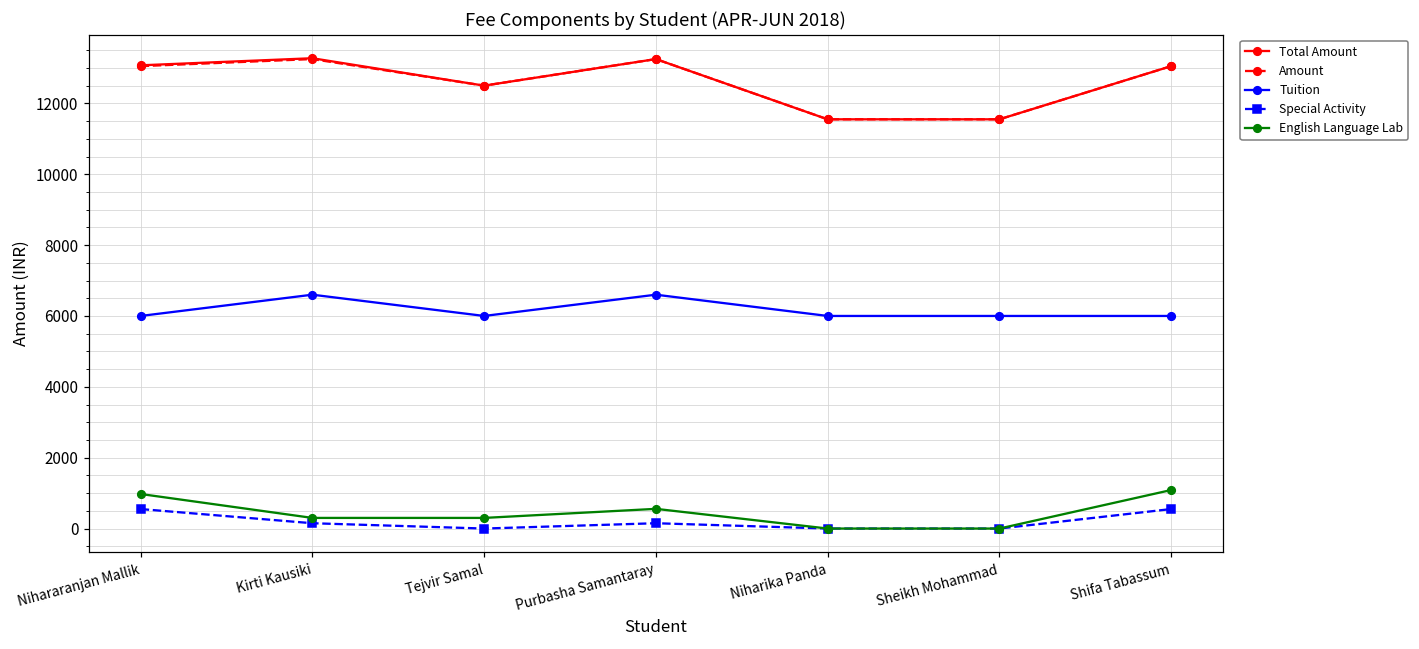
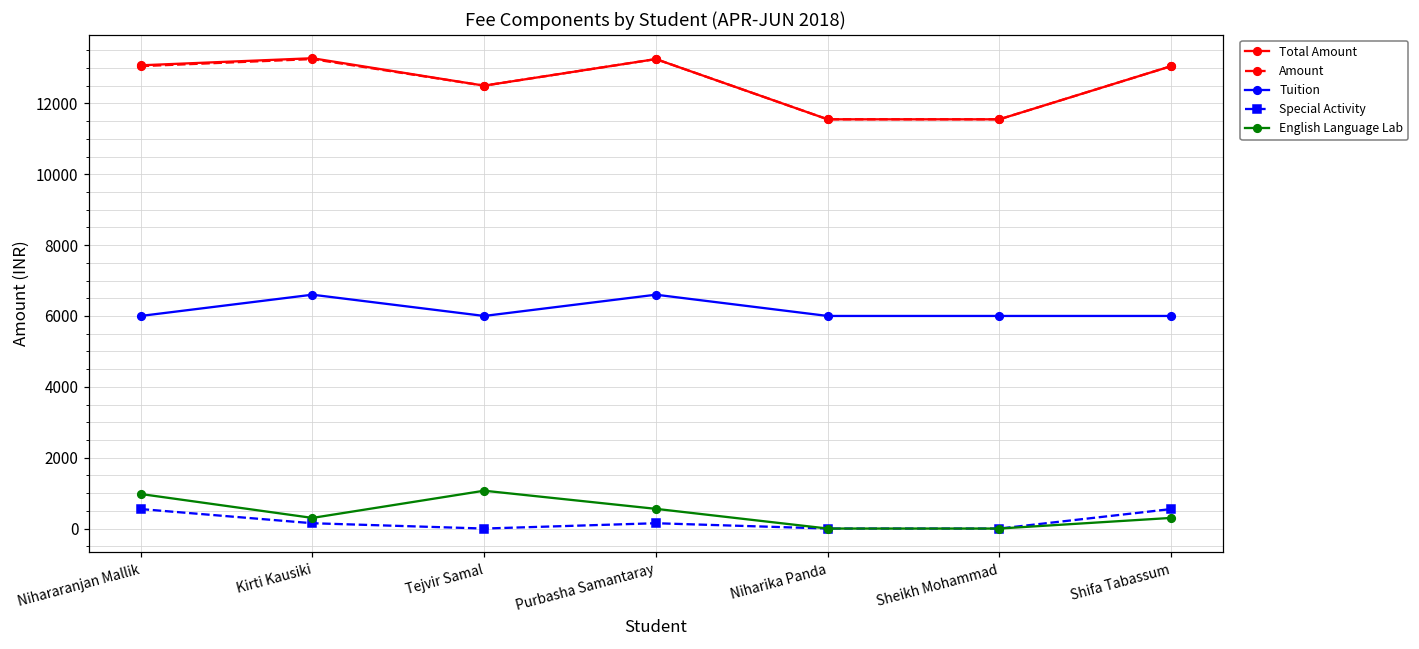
English Language Lab, Tejvir Samal: 300 -> 1100
English Language Lab, Shifa Tabassum: 1100 -> 300
